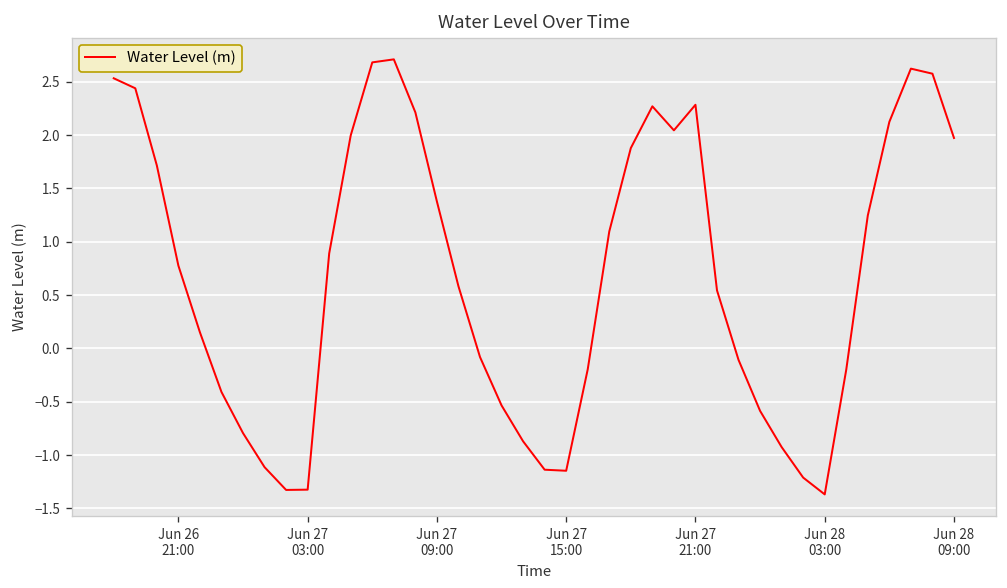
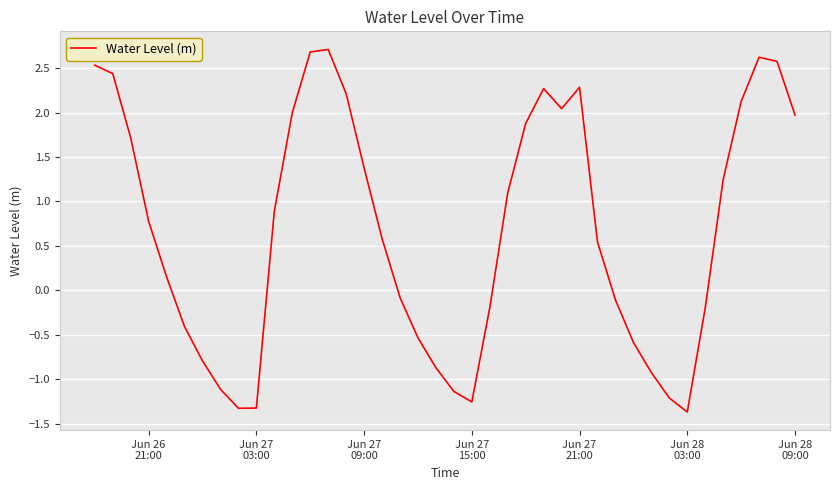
Jun 27 15:00: -1.1 -> -1.3
